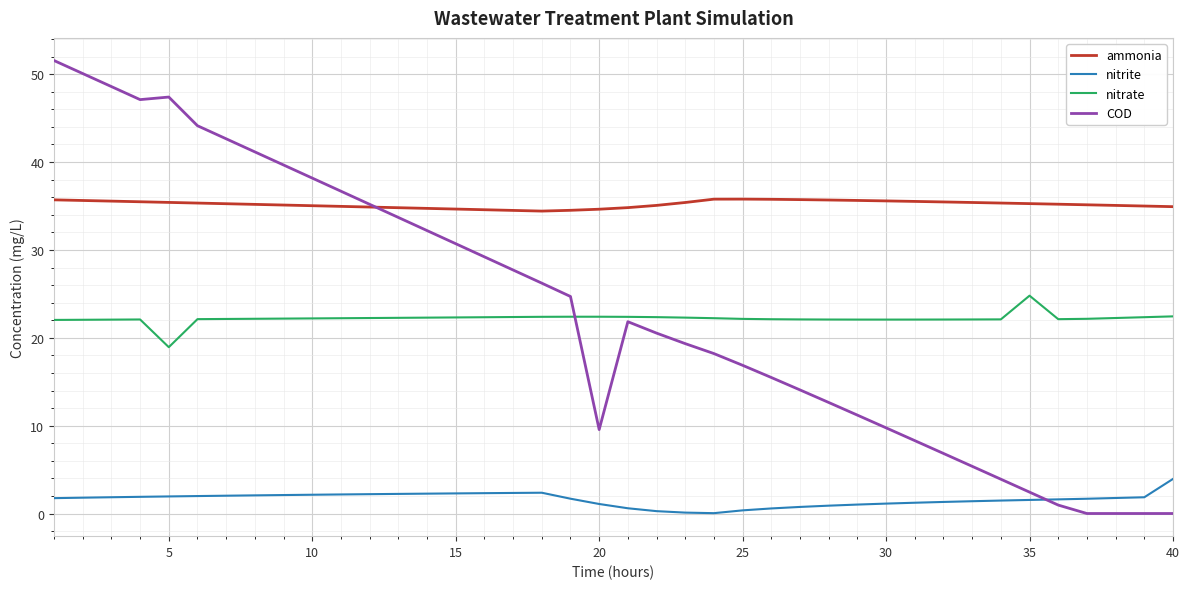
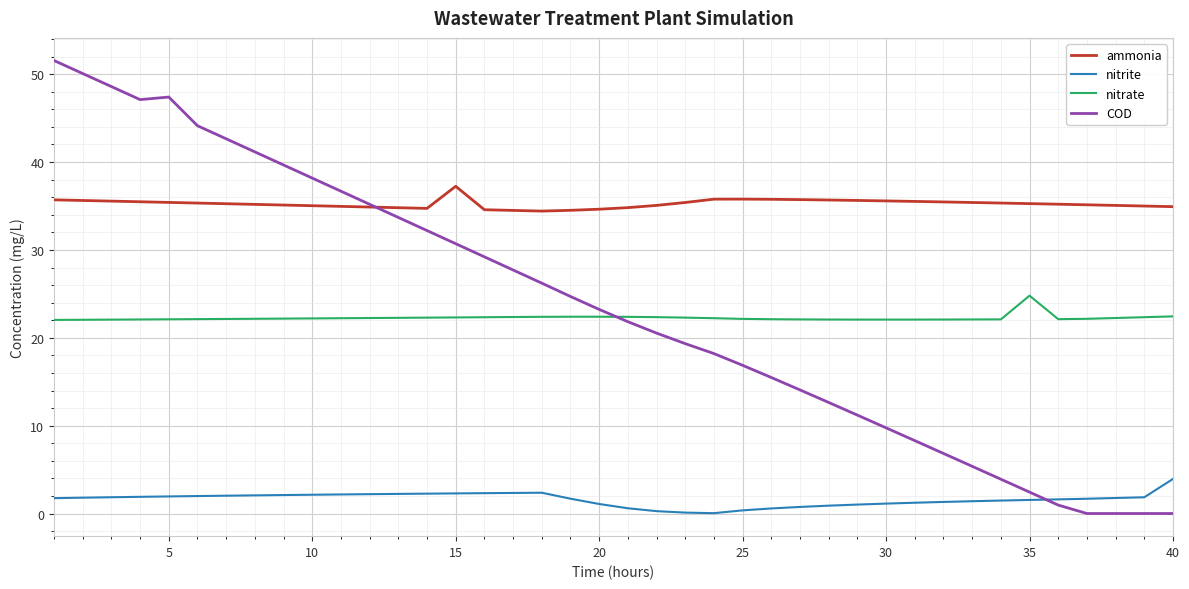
nitrate, 5: 19 -> 22
ammonia, 15: 35 -> 37
COD, 20: 10 -> 23
